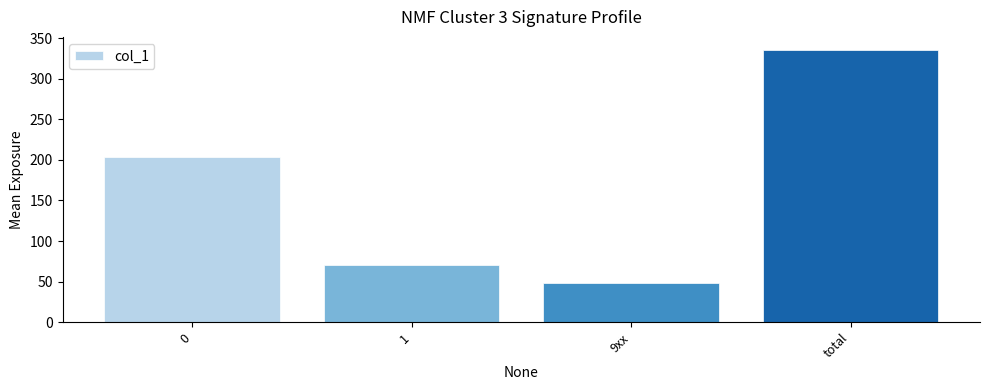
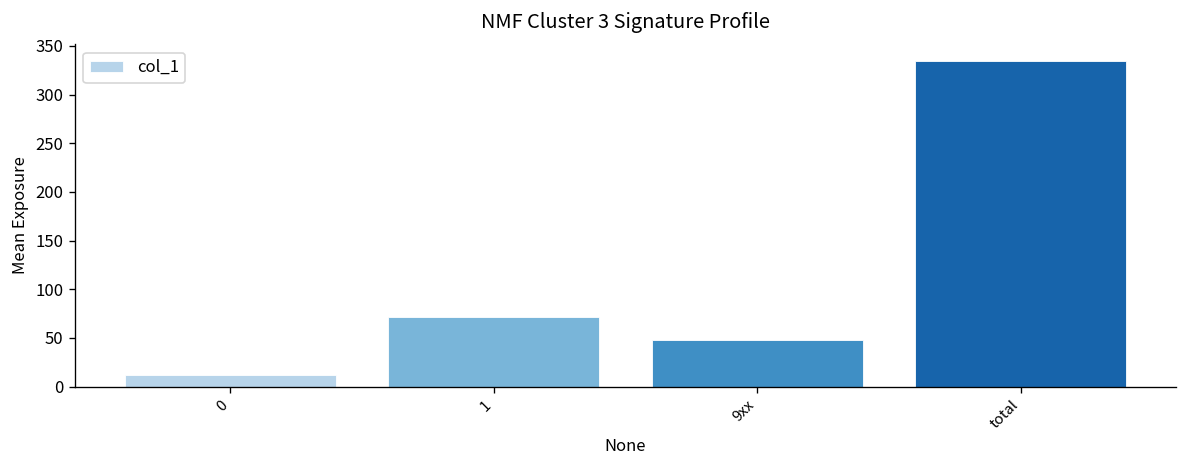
0: 200 -> 10
